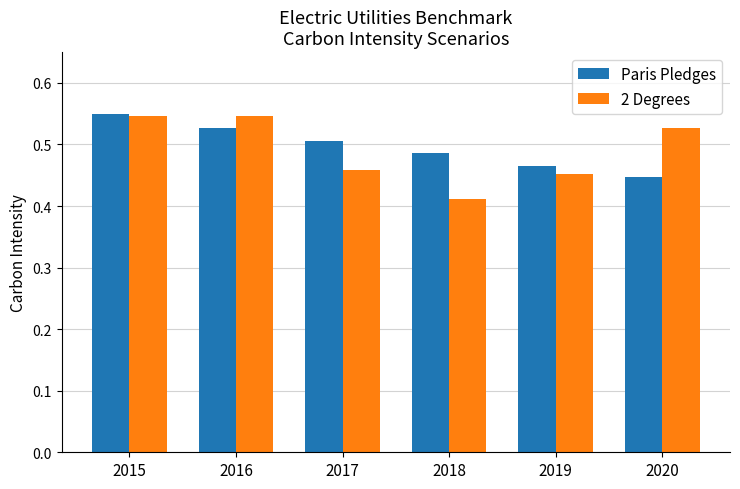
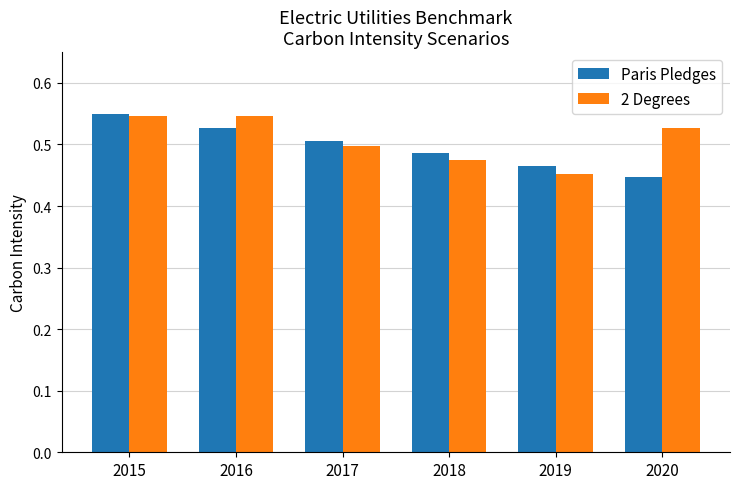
2 Degrees, 2017: 0.46 -> 0.50
2 Degrees, 2018: 0.41 -> 0.47
